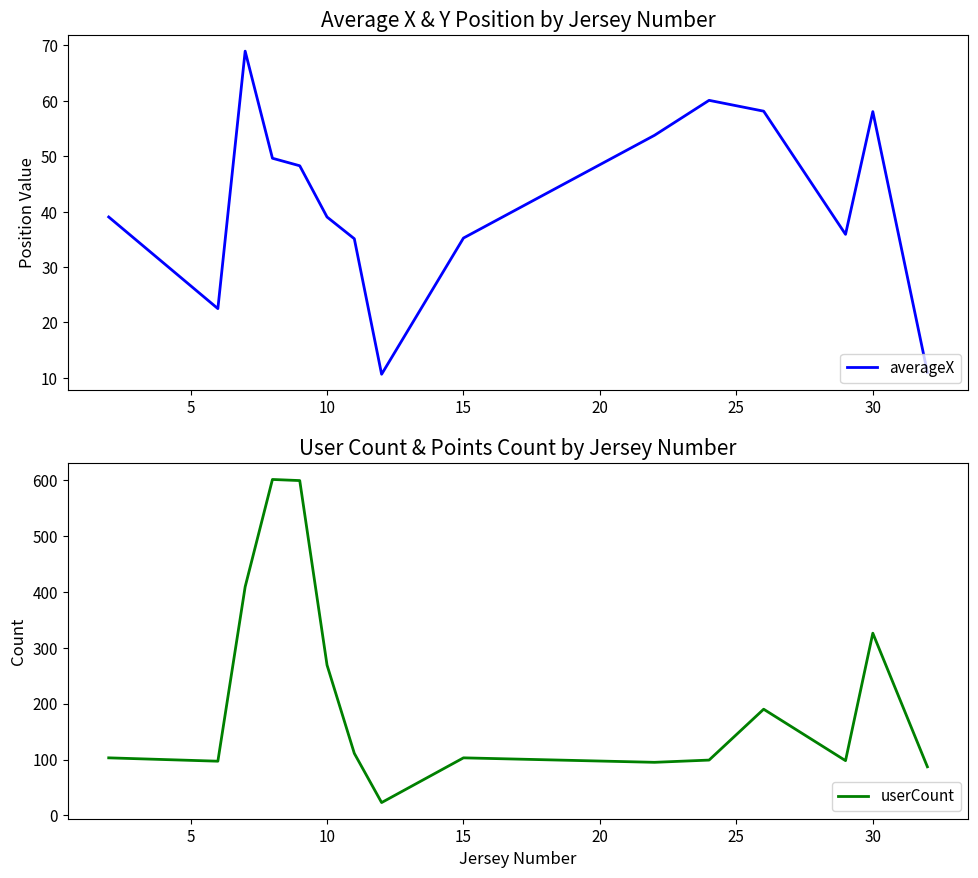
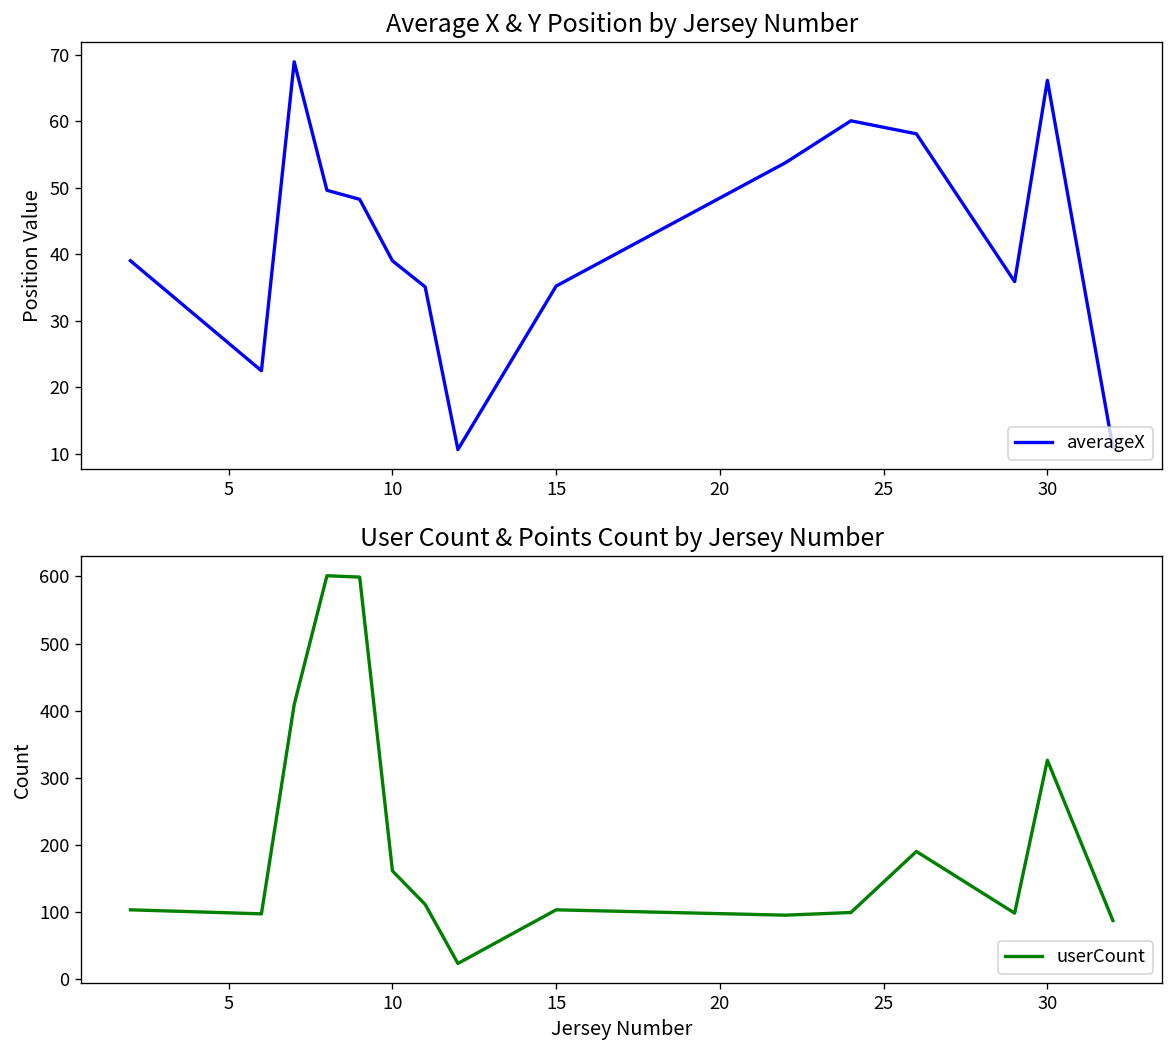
Average X & Y Position by Jersey Number, 30: 58 -> 66
User Count & Points Count by Jersey Number, 10: 270 -> 160
